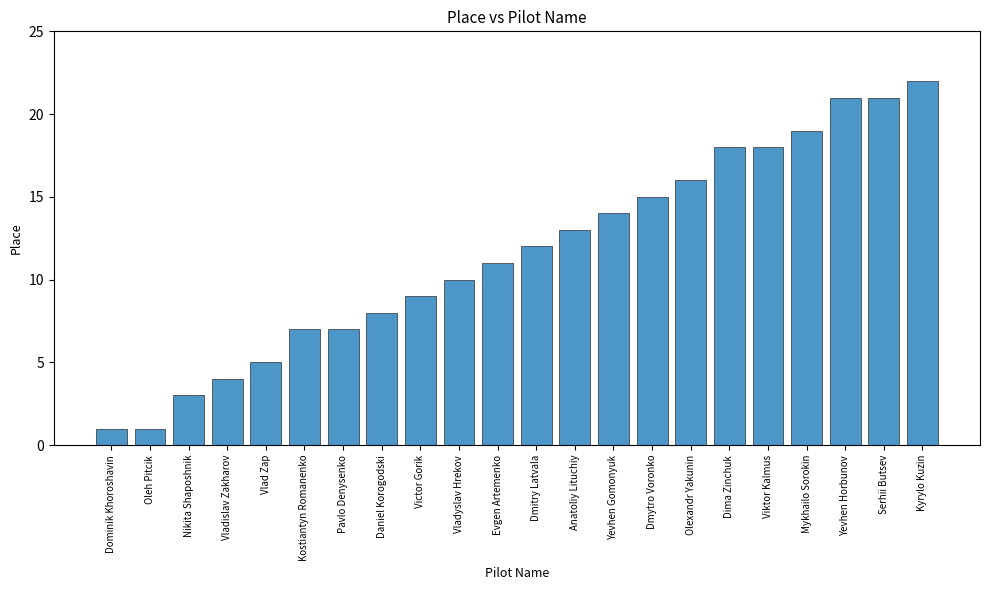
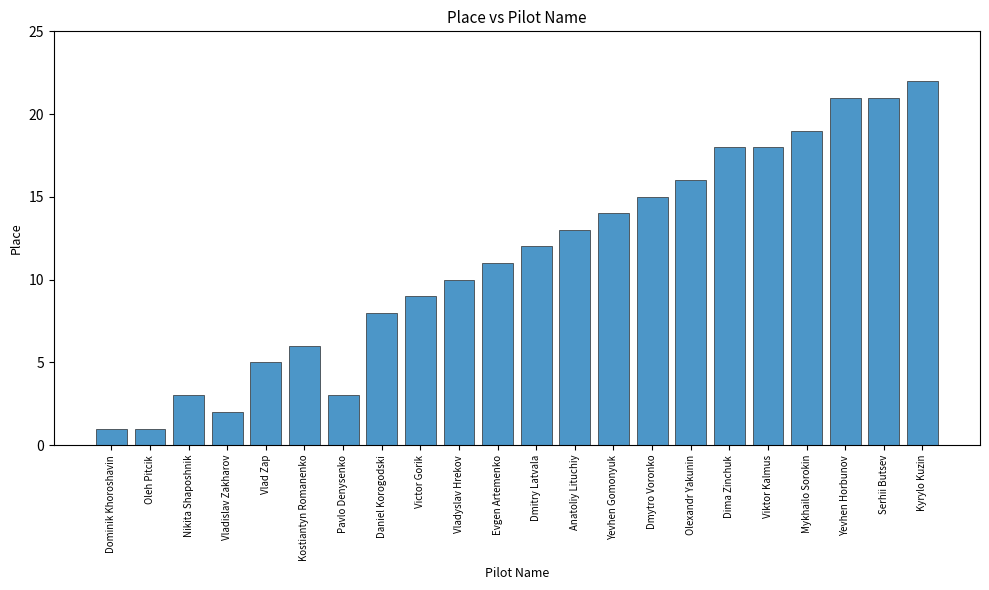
Vladislav Zakharov: 4 -> 2
Kostiantyn Romanenko: 7 -> 6
Pavlo Denysenko: 7 -> 3
